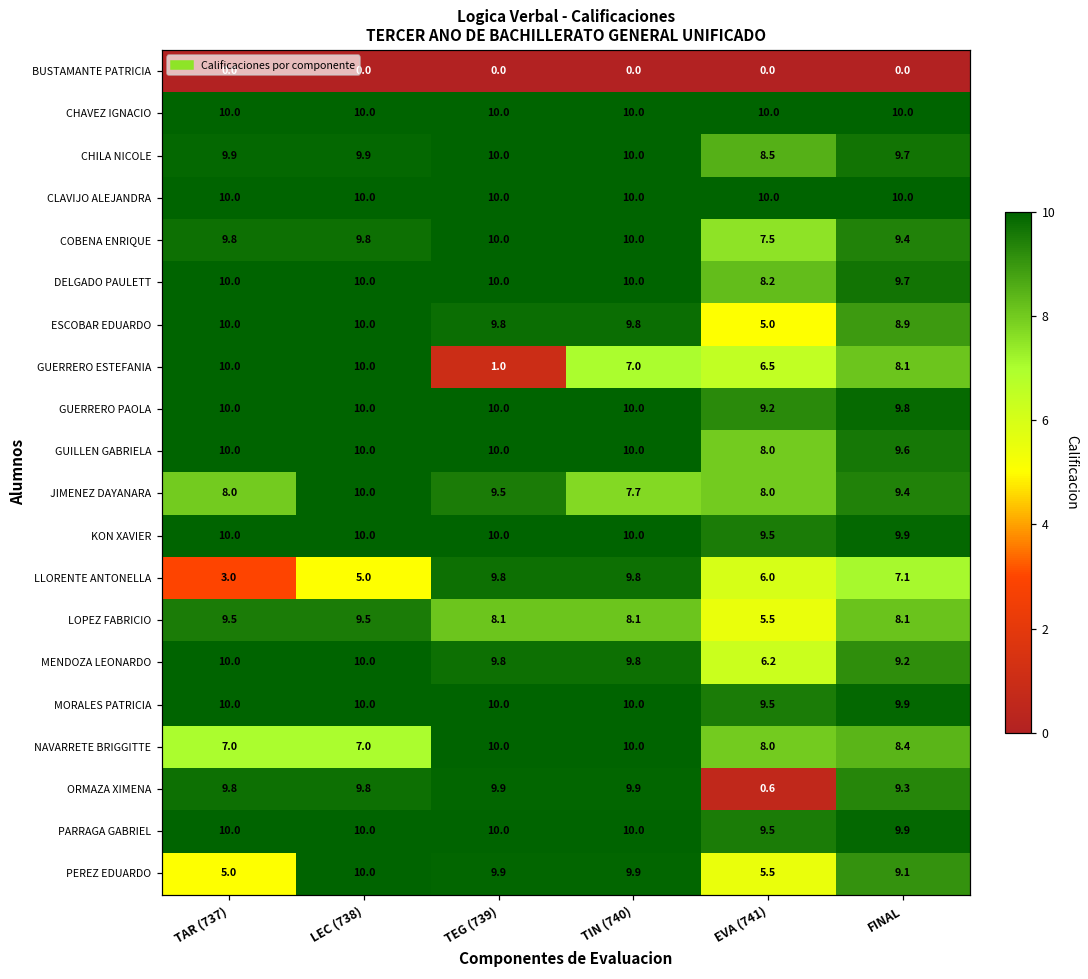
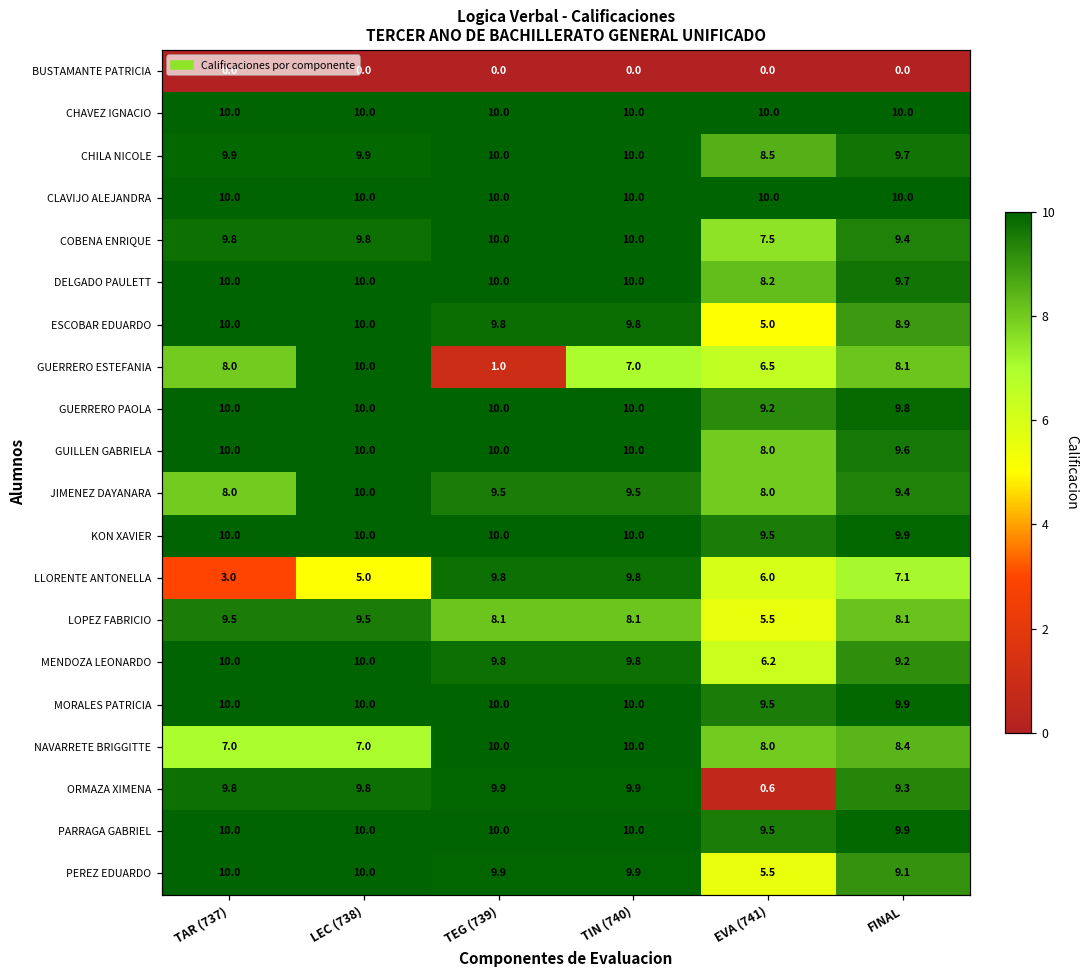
GUERRERO ESTEFANIA, TAR (737): 10.0 -> 8.0
JIMENEZ DAYANARA, TIN (740): 7.7 -> 9.5
PEREZ EDUARDO, TAR (737): 5.0 -> 10.0
